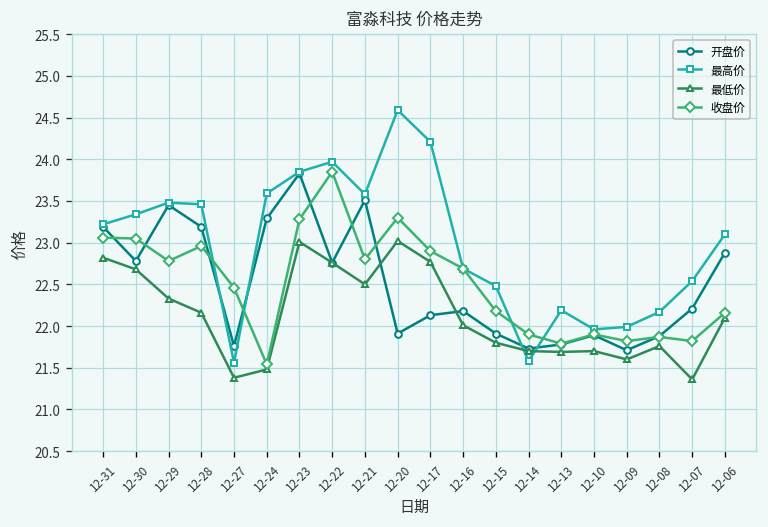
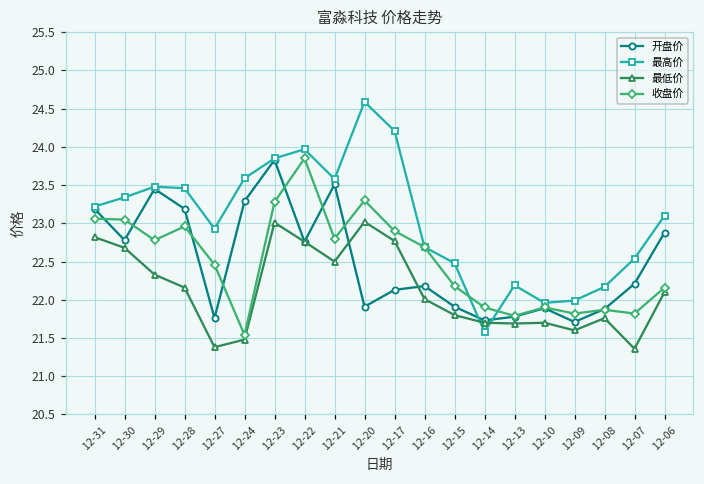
最高价, 12-27: 21.6 -> 22.9
